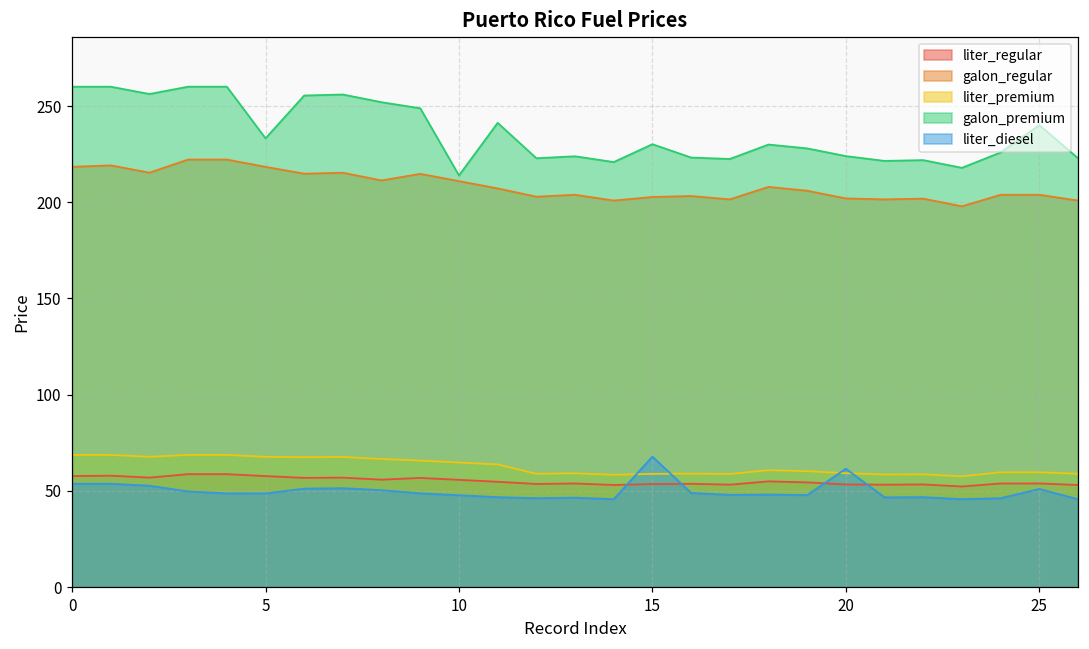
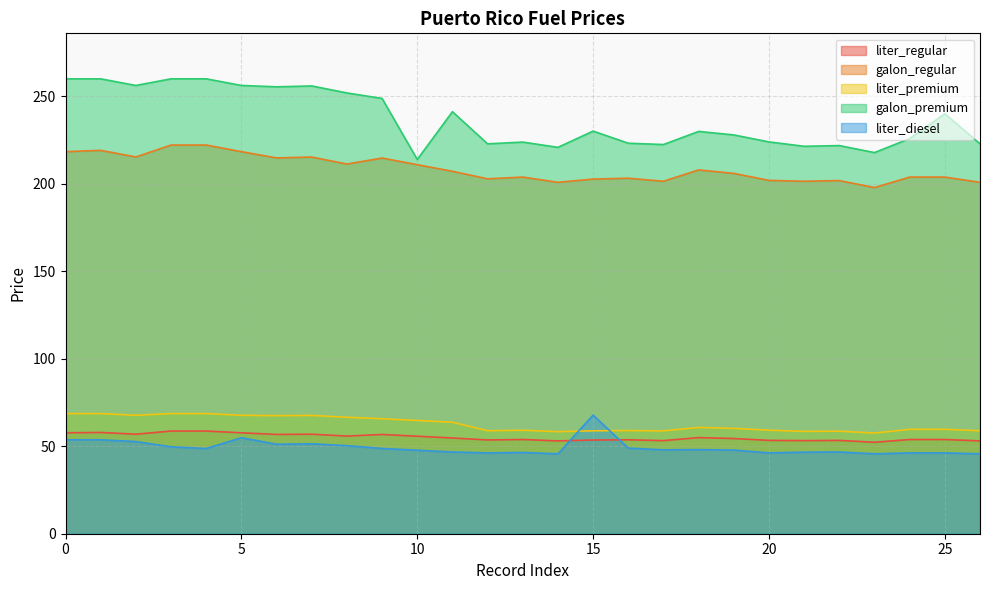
galon_premium, 5: 233 -> 256
liter_diesel, 5: 49 -> 55
liter_diesel, 20: 62 -> 46
liter_diesel, 25: 51 -> 46
